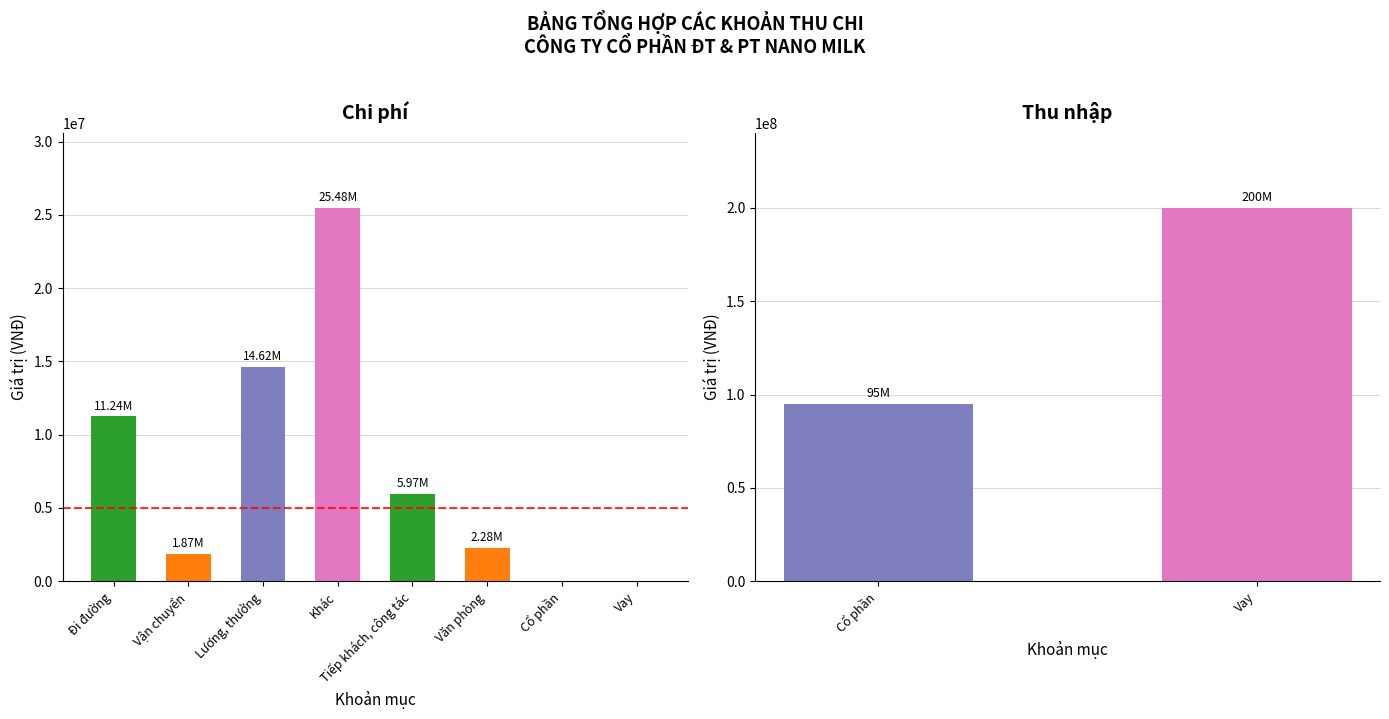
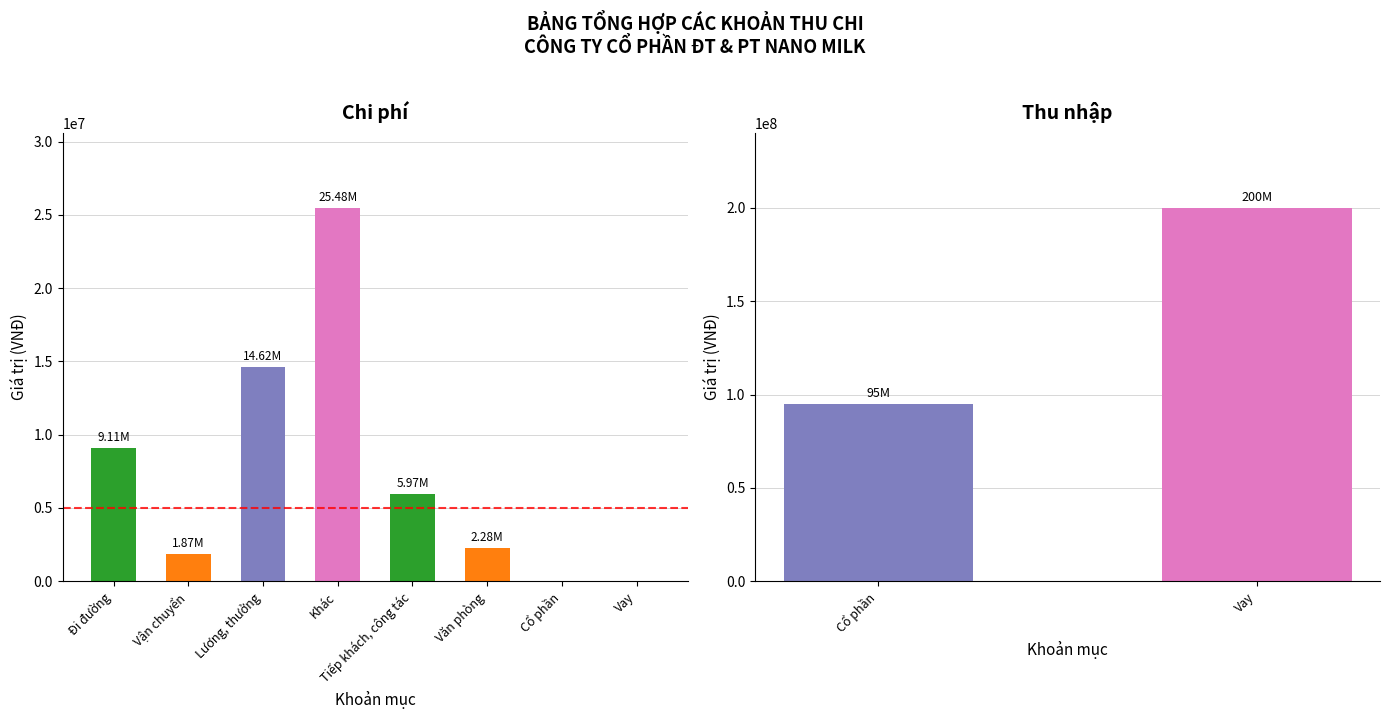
Chi phí, Đi đường: 11.24M -> 9.11M
